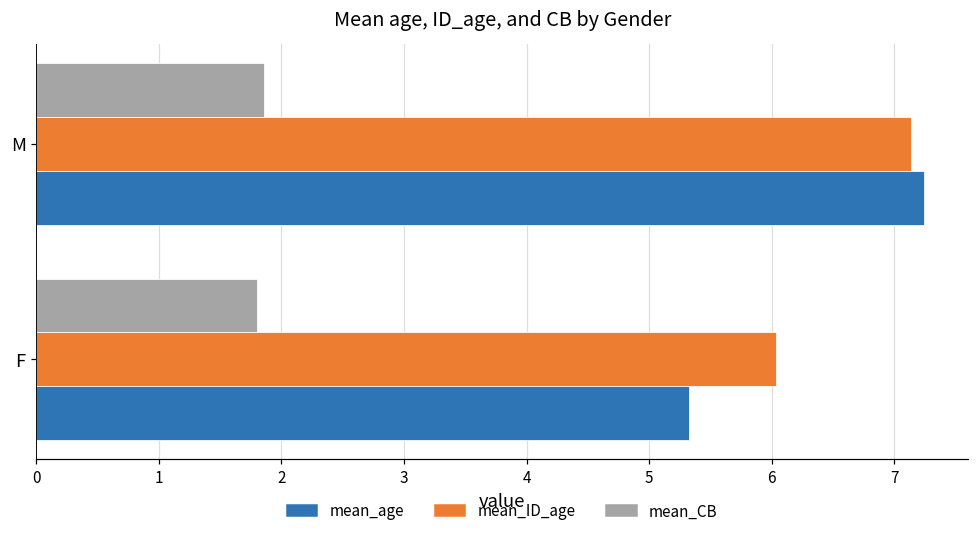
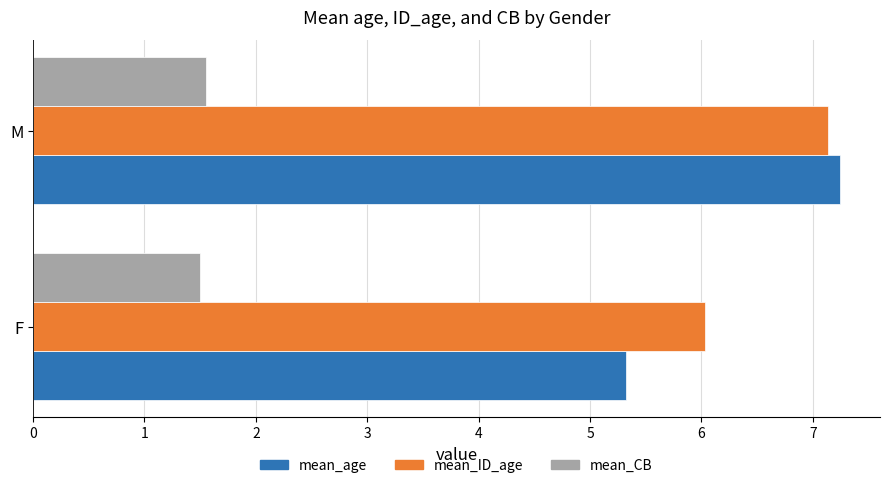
mean_CB, M: 1.85 -> 1.56
mean_CB, F: 1.8 -> 1.5
